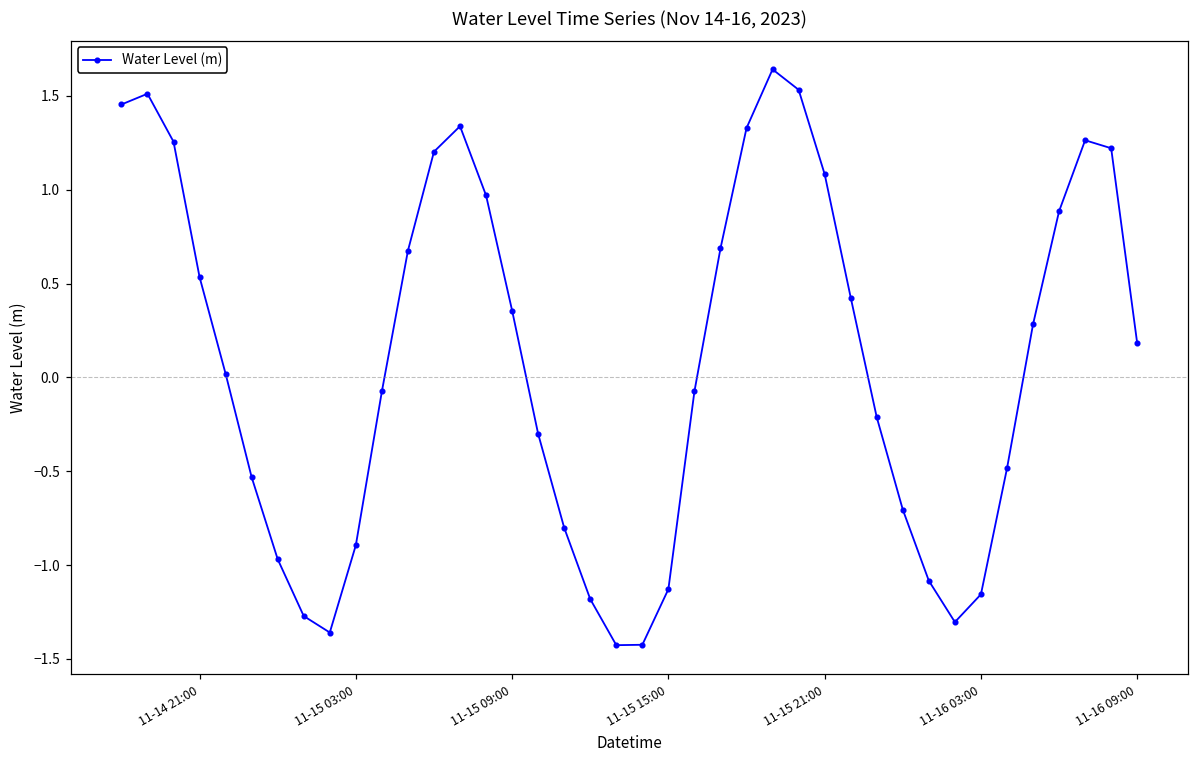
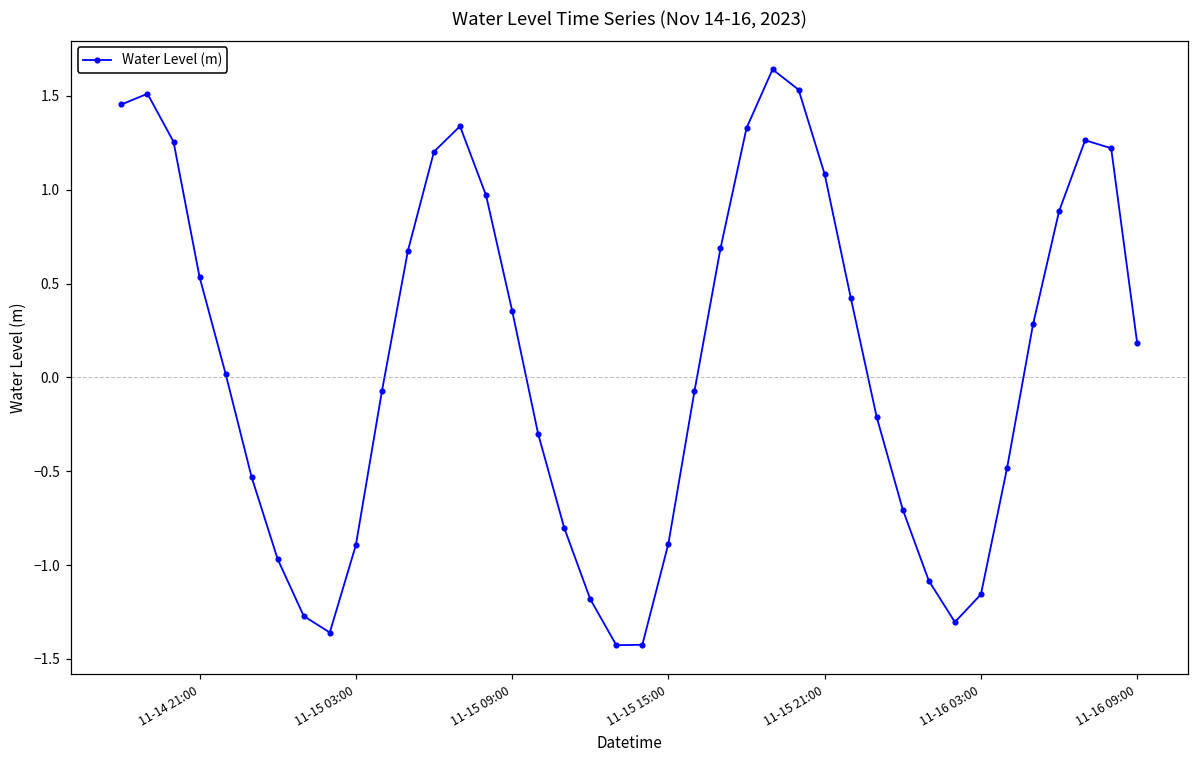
11-15 15:00: -1.13 -> -0.89
